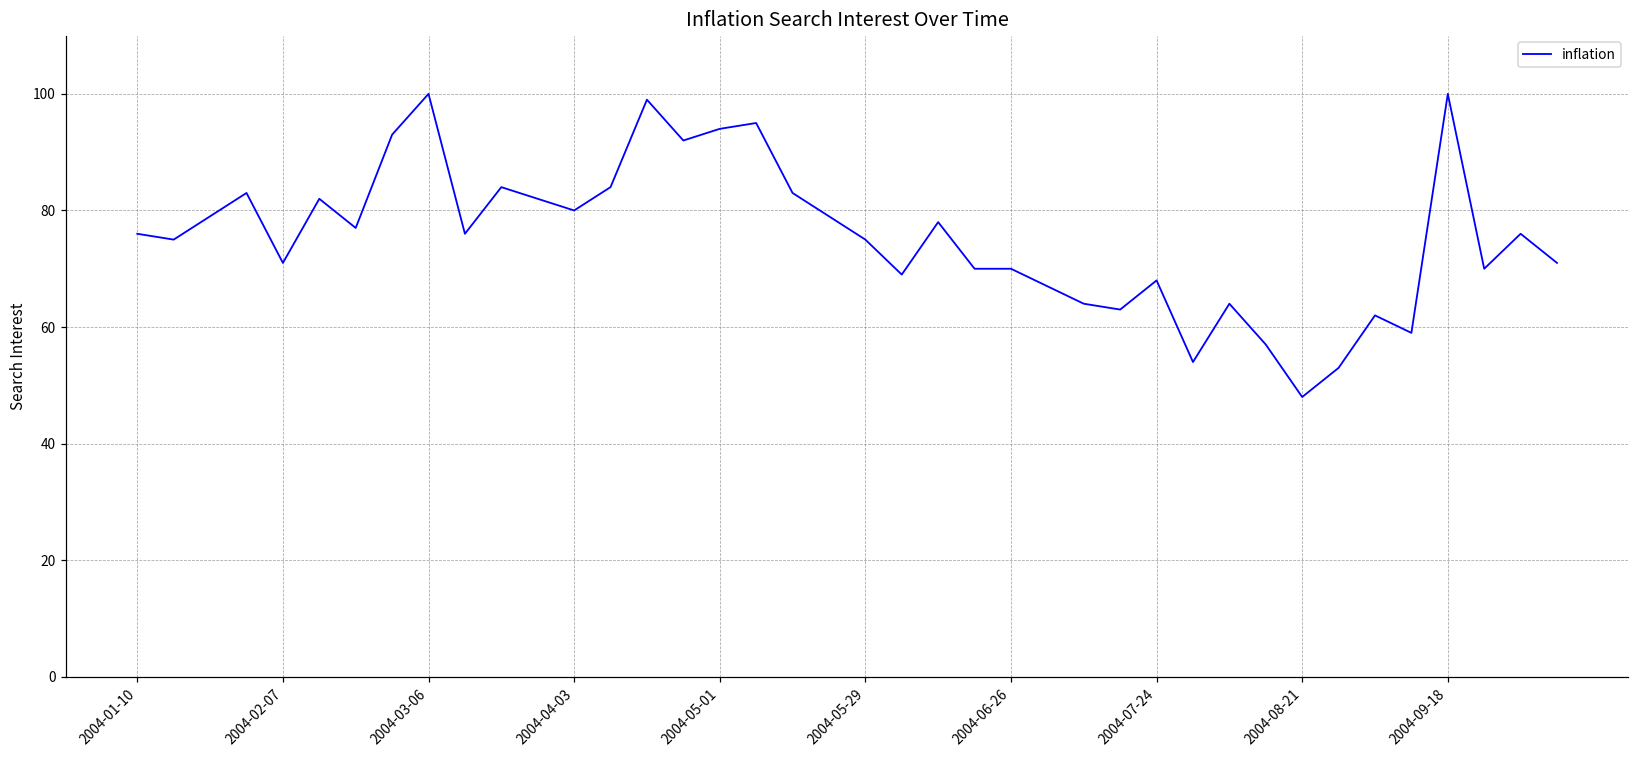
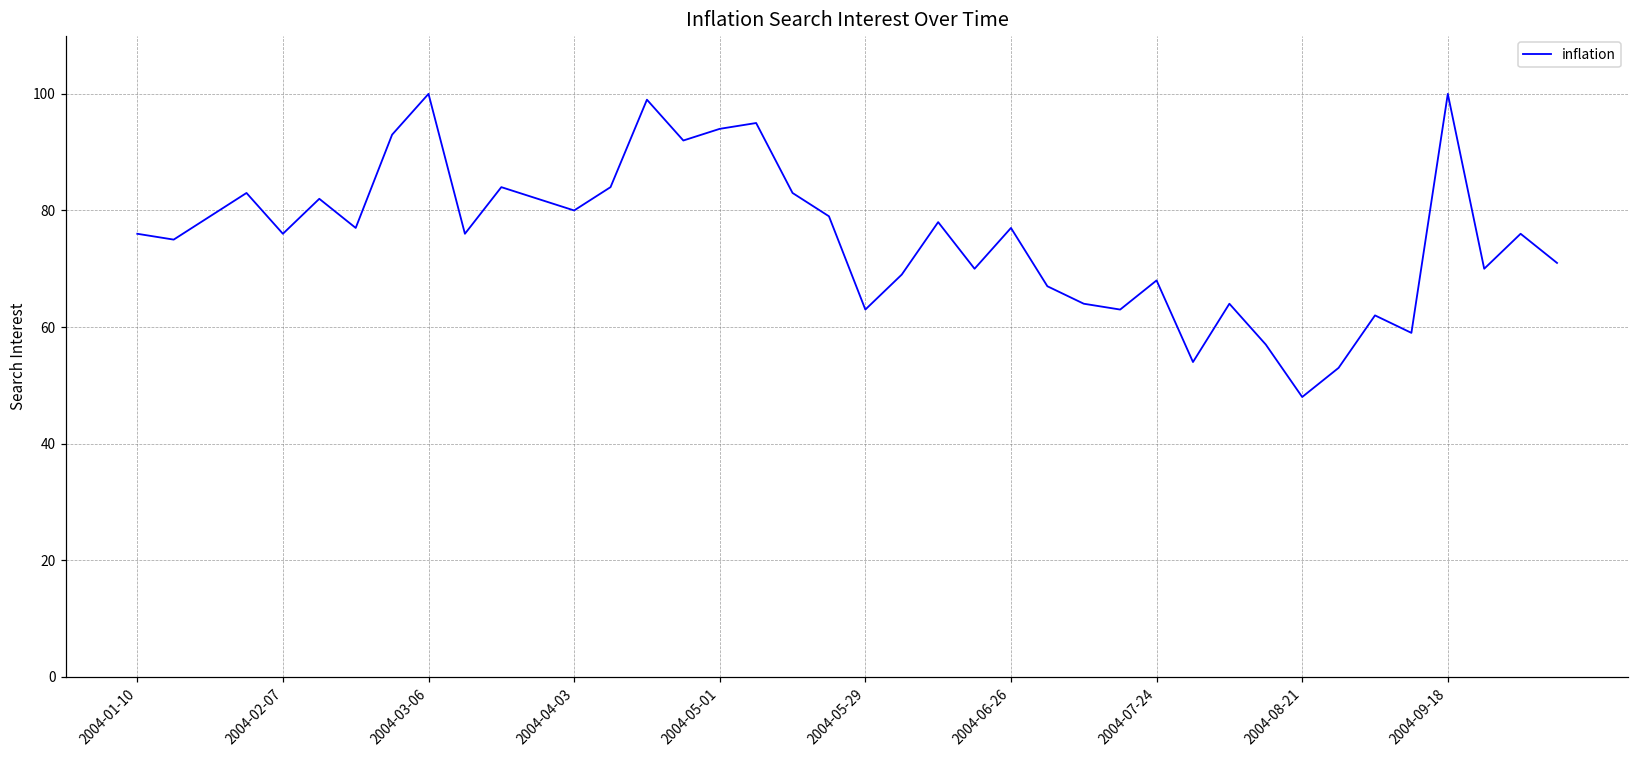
2004-02-07: 71 -> 76
2004-05-29: 75 -> 63
2004-06-26: 70 -> 77
